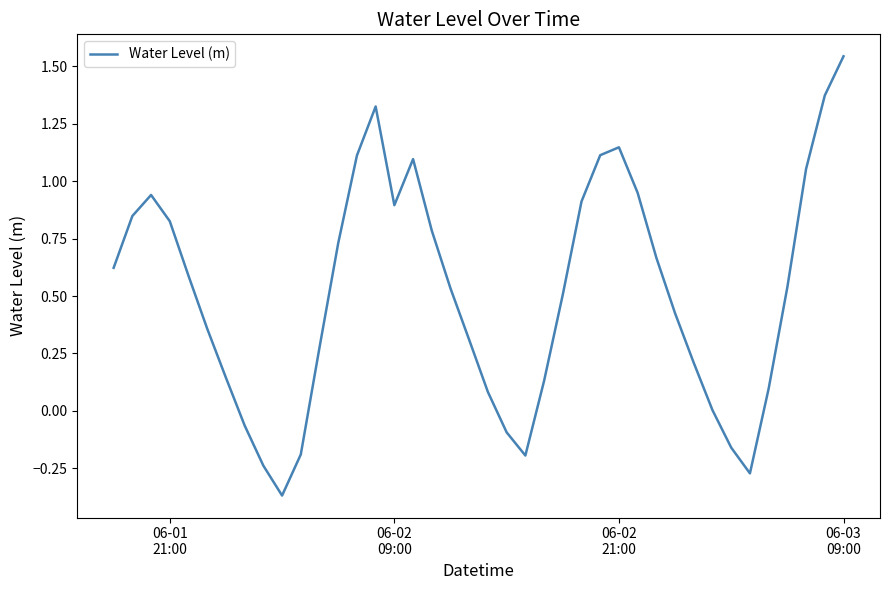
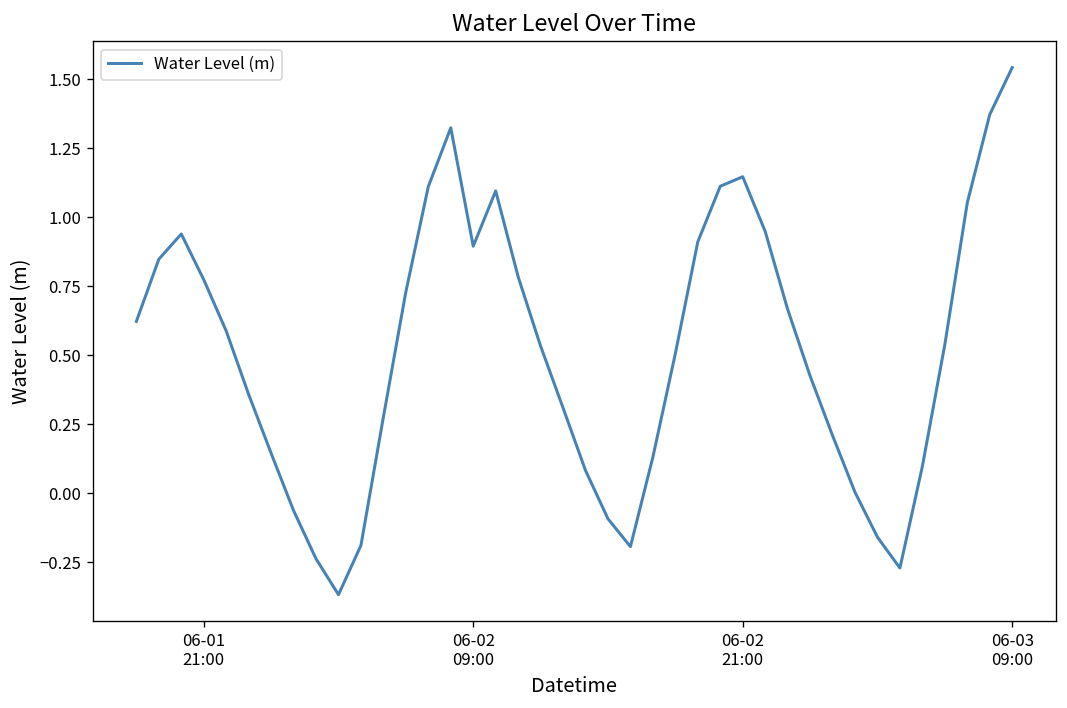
06-01 21:00: 0.83 -> 0.77
